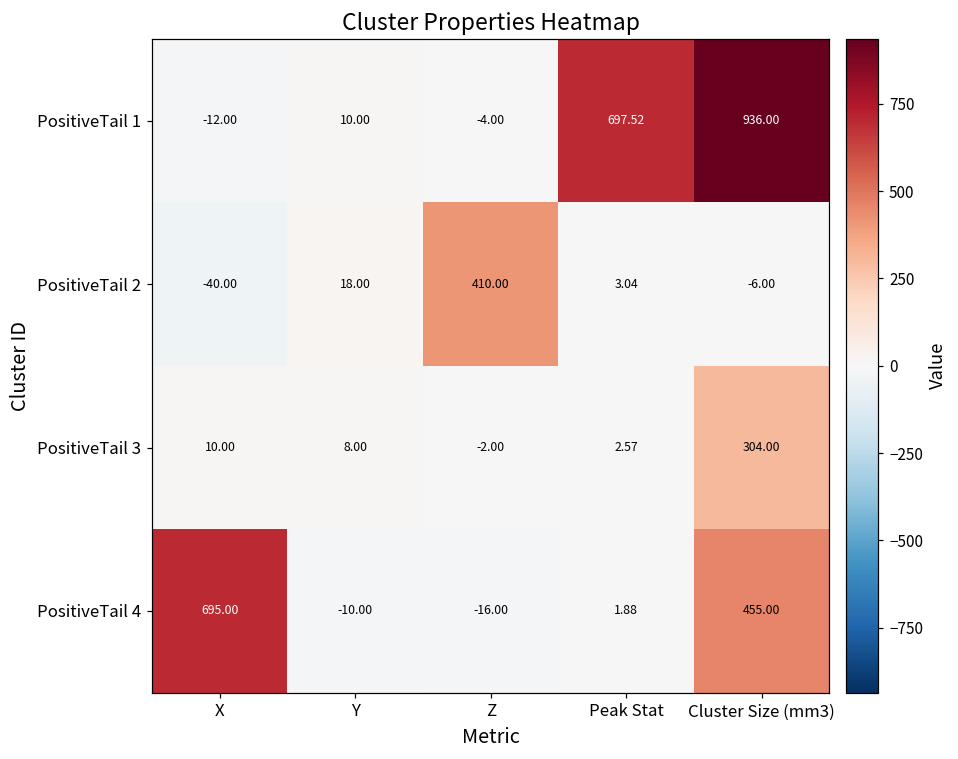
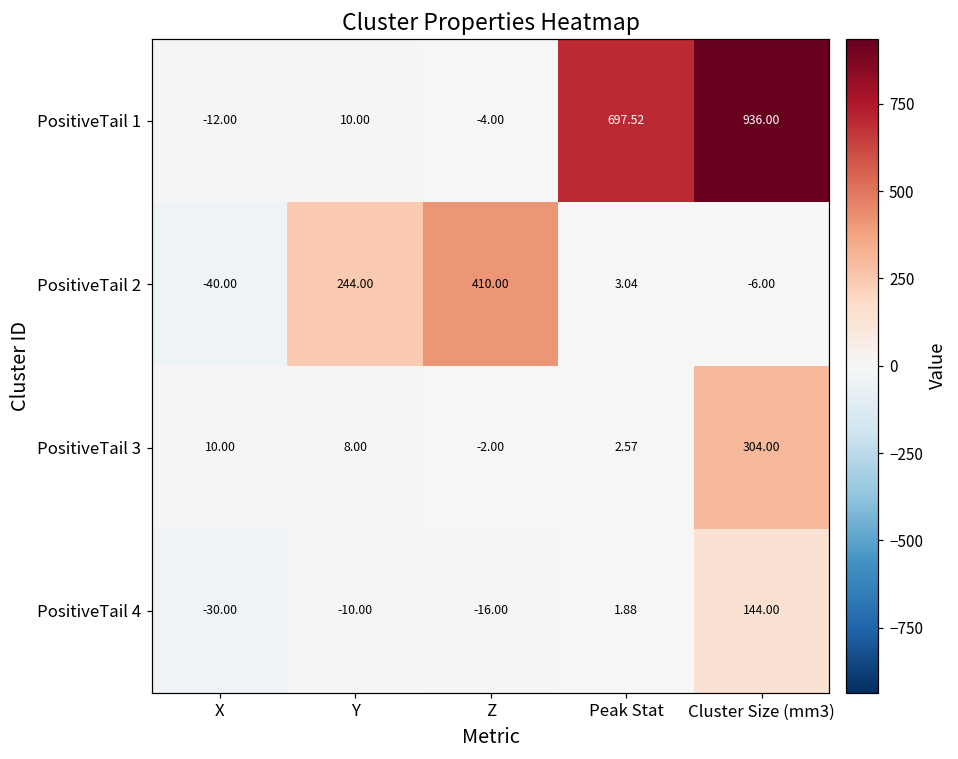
PositiveTail 2, Y: 18.00 -> 244.00
PositiveTail 4, X: 695.00 -> -30.00
PositiveTail 4, Cluster Size (mm3): 455.00 -> 144.00
